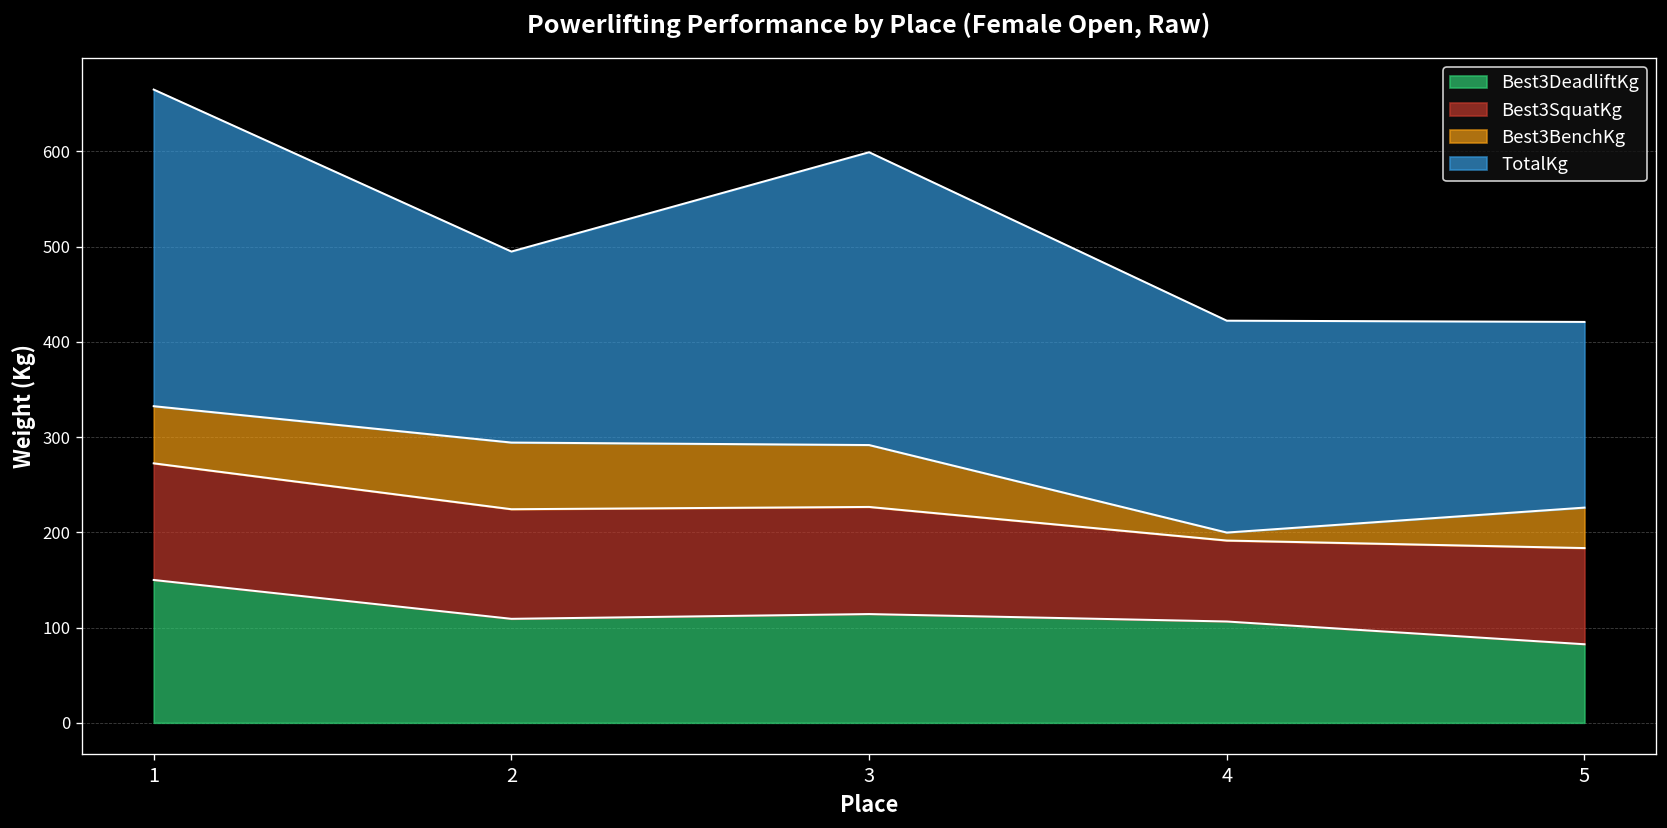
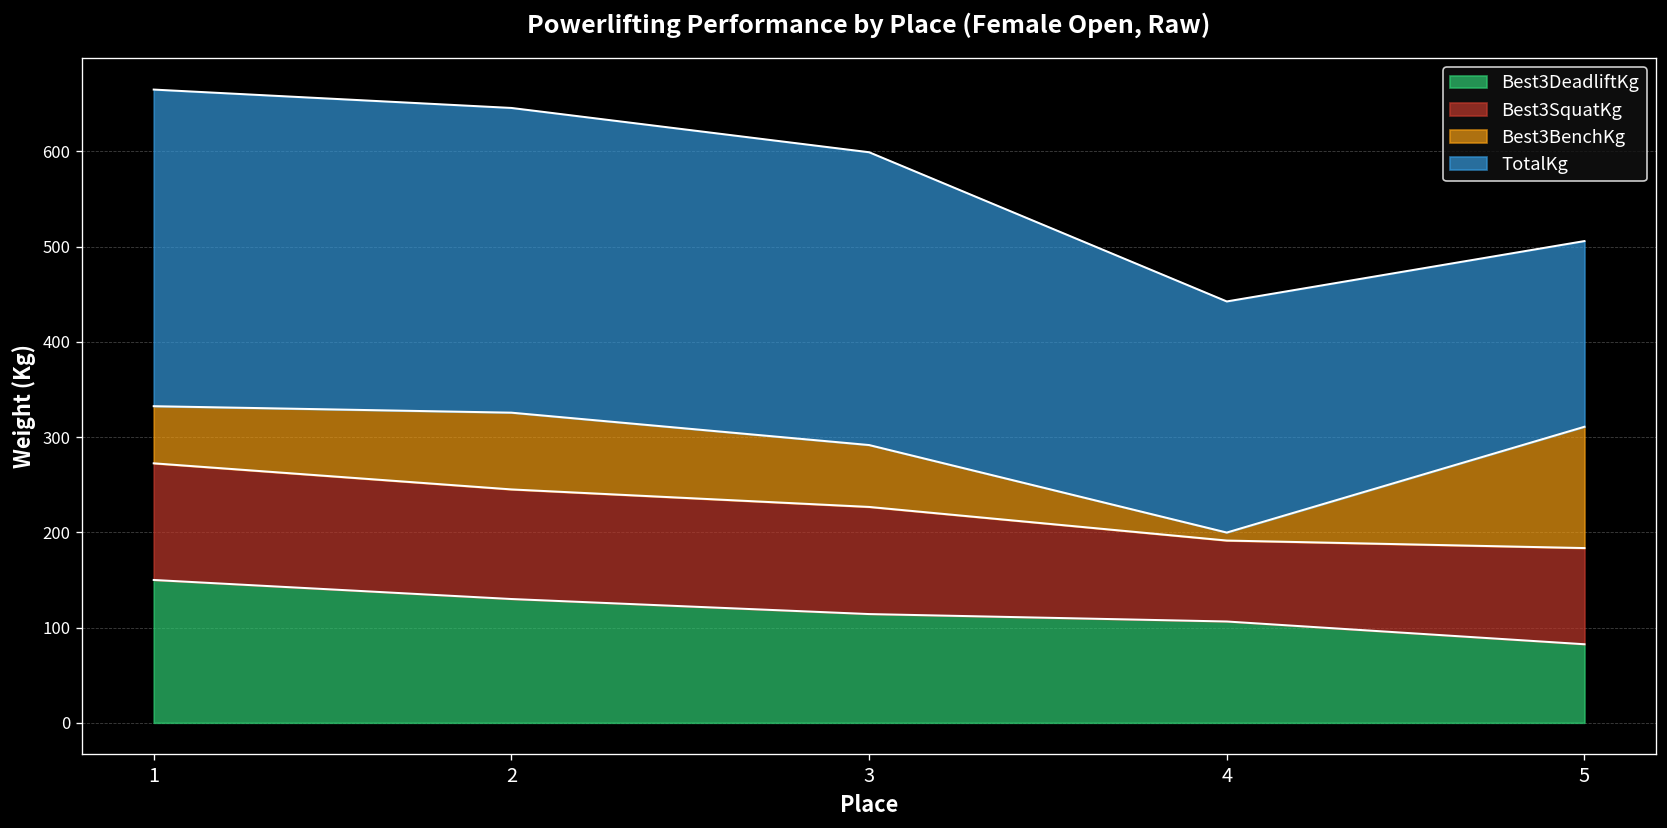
Best3DeadliftKg, 2: 110 -> 130
Best3BenchKg, 2: 70 -> 80
TotalKg, 2: 200 -> 320
TotalKg, 4: 220 -> 240
Best3BenchKg, 5: 40 -> 130
